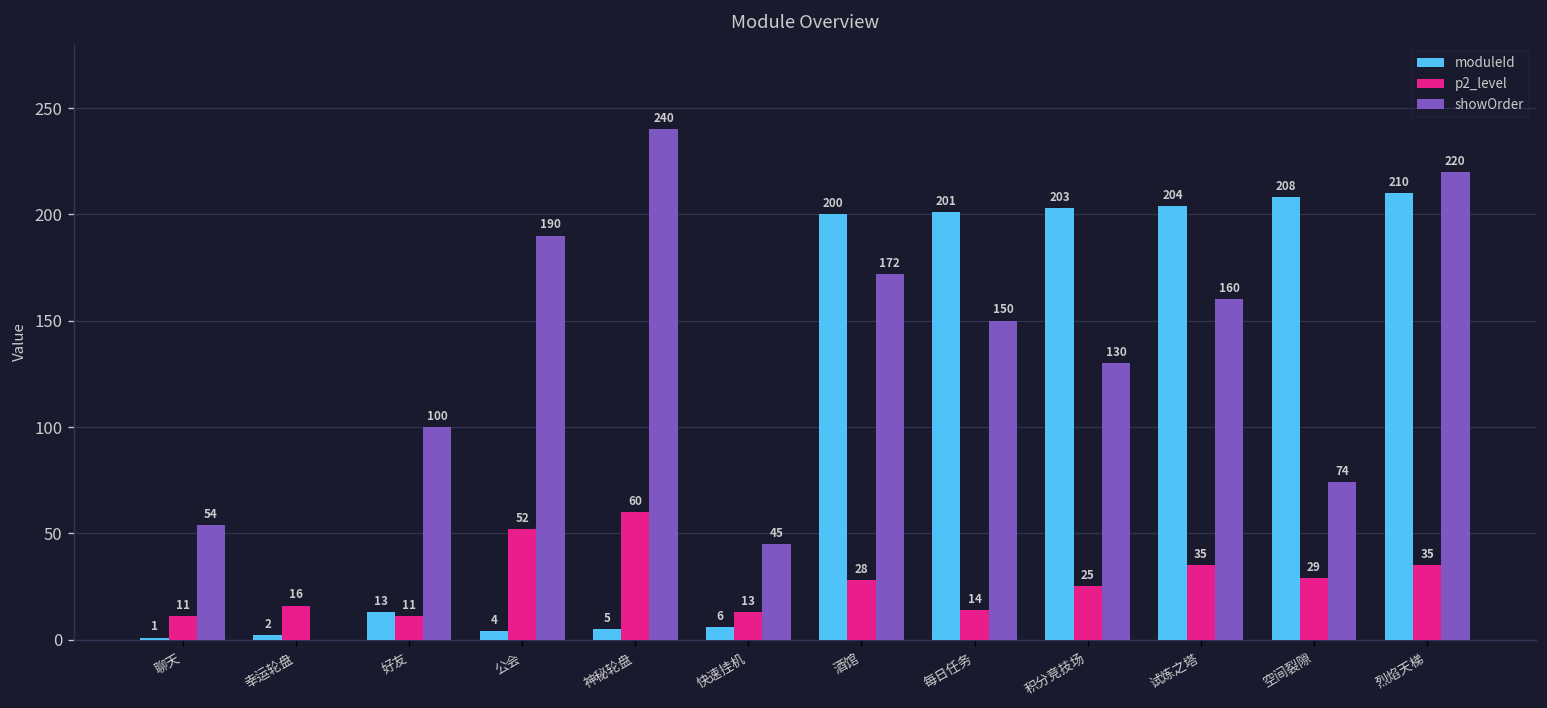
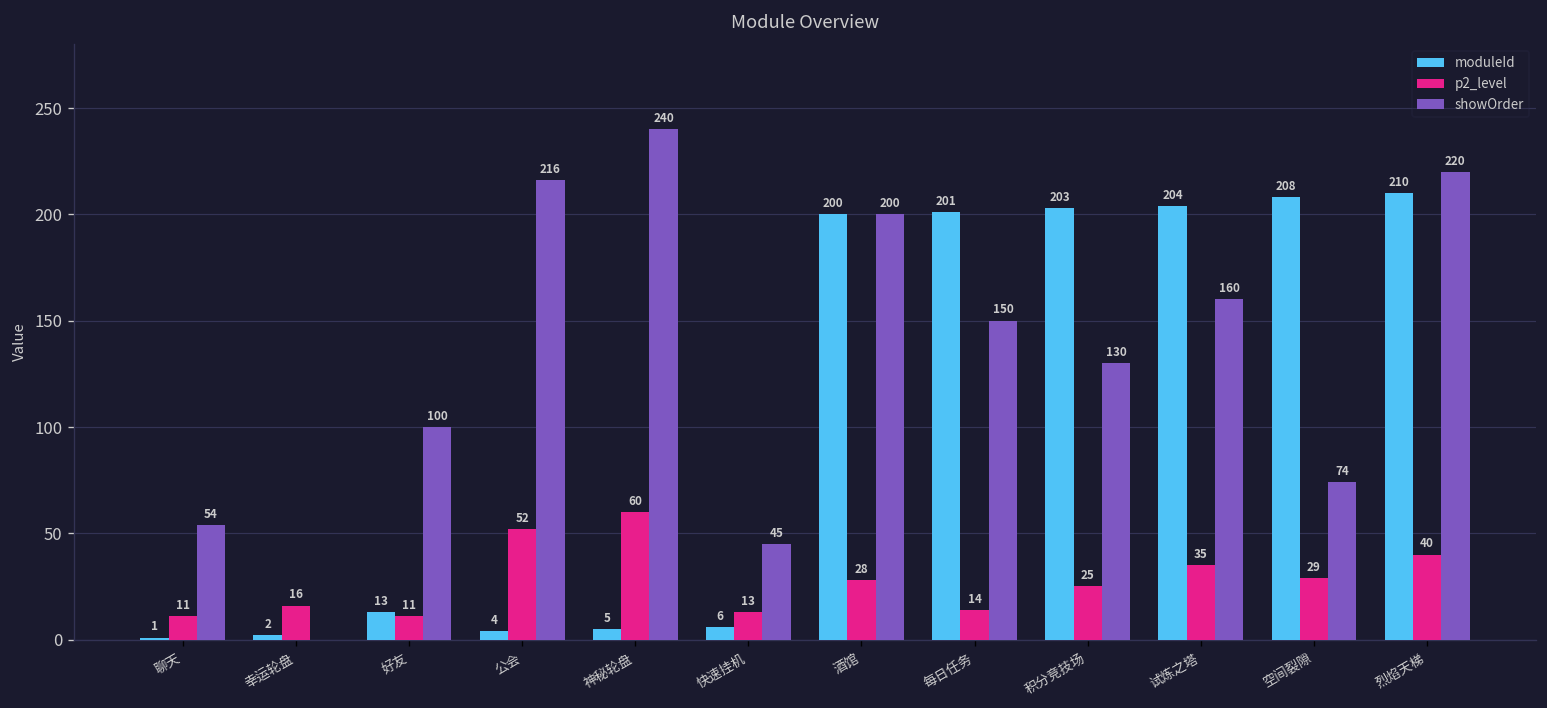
showOrder, 公会: 190 -> 216
showOrder, 酒馆: 172 -> 200
p2_level, 烈焰天梯: 35 -> 40
